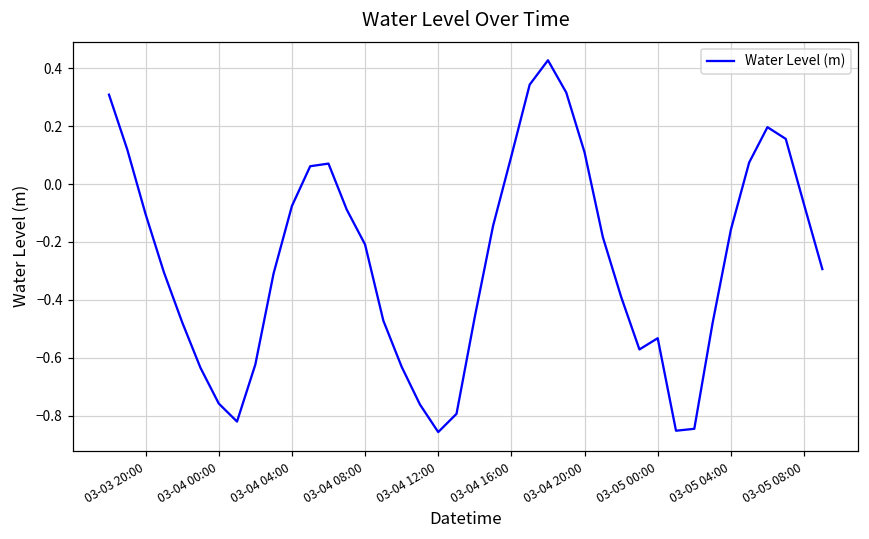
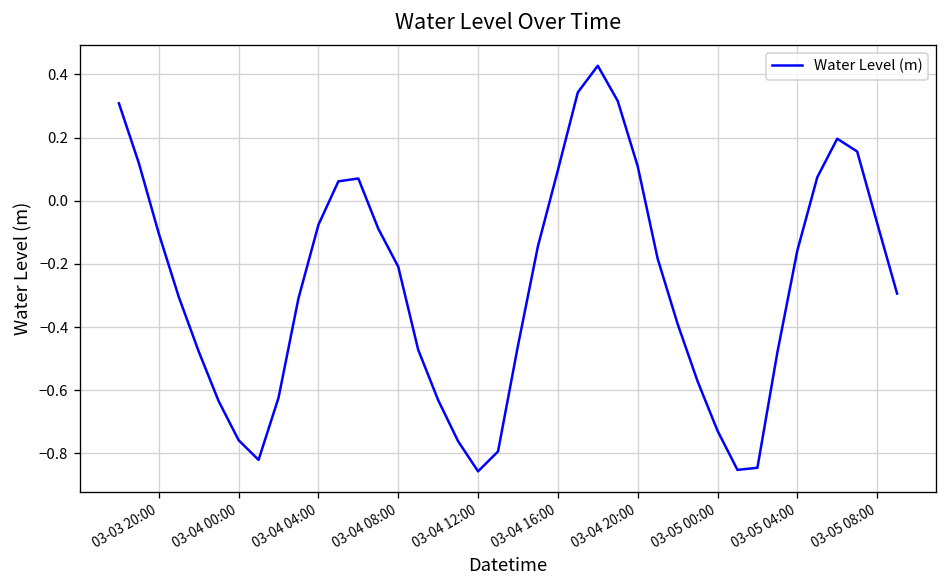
03-05 00:00: -0.53 -> -0.73
